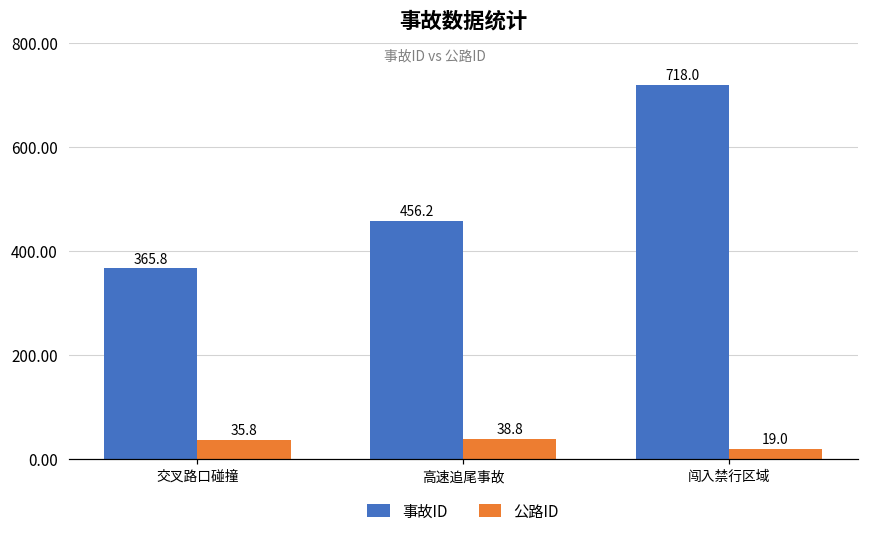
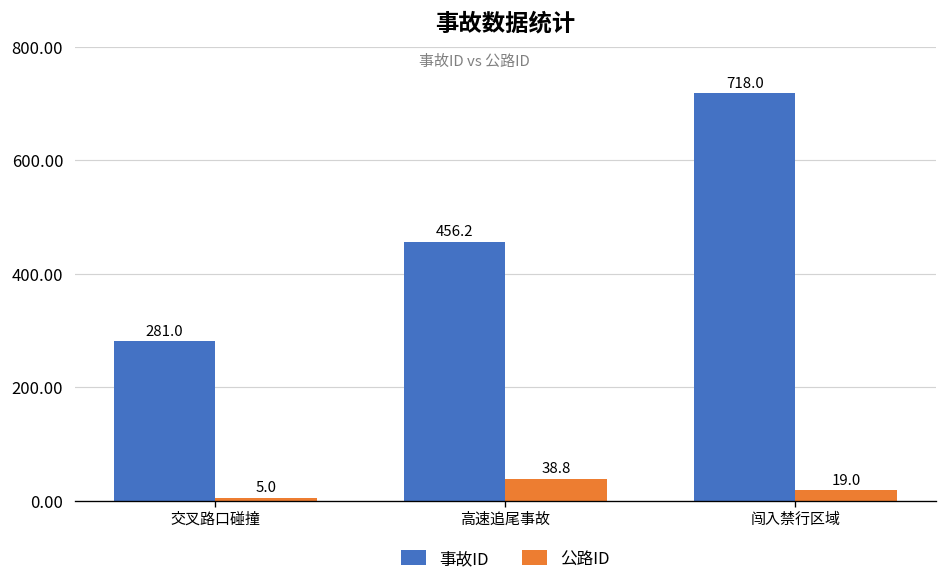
事故ID, 交叉路口碰撞: 365.8 -> 281.0
公路ID, 交叉路口碰撞: 35.8 -> 5.0
